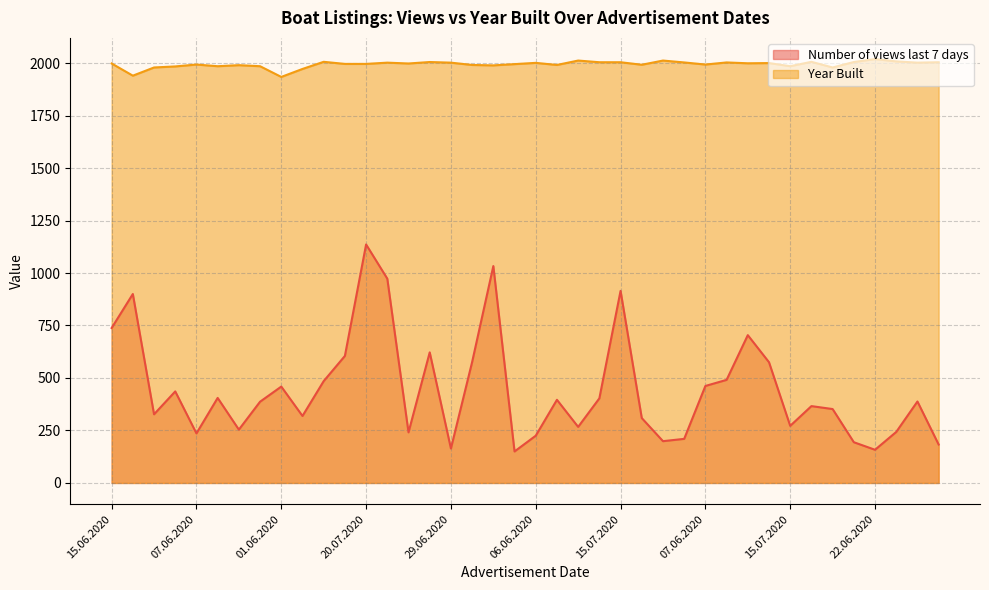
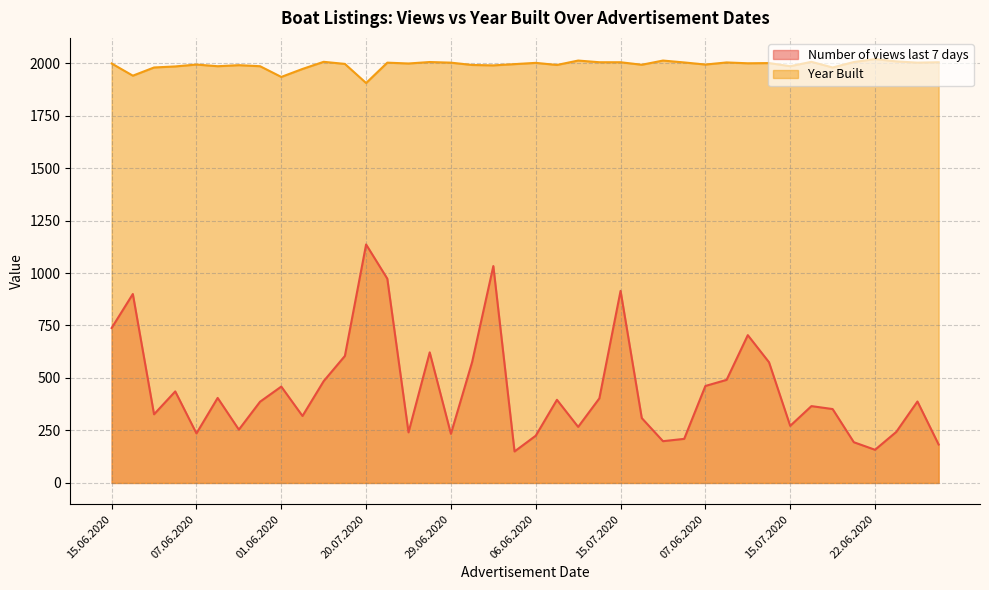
Year Built, 20.07.2020: 2000 -> 1910
Number of views last 7 days, 29.06.2020: 160 -> 230
